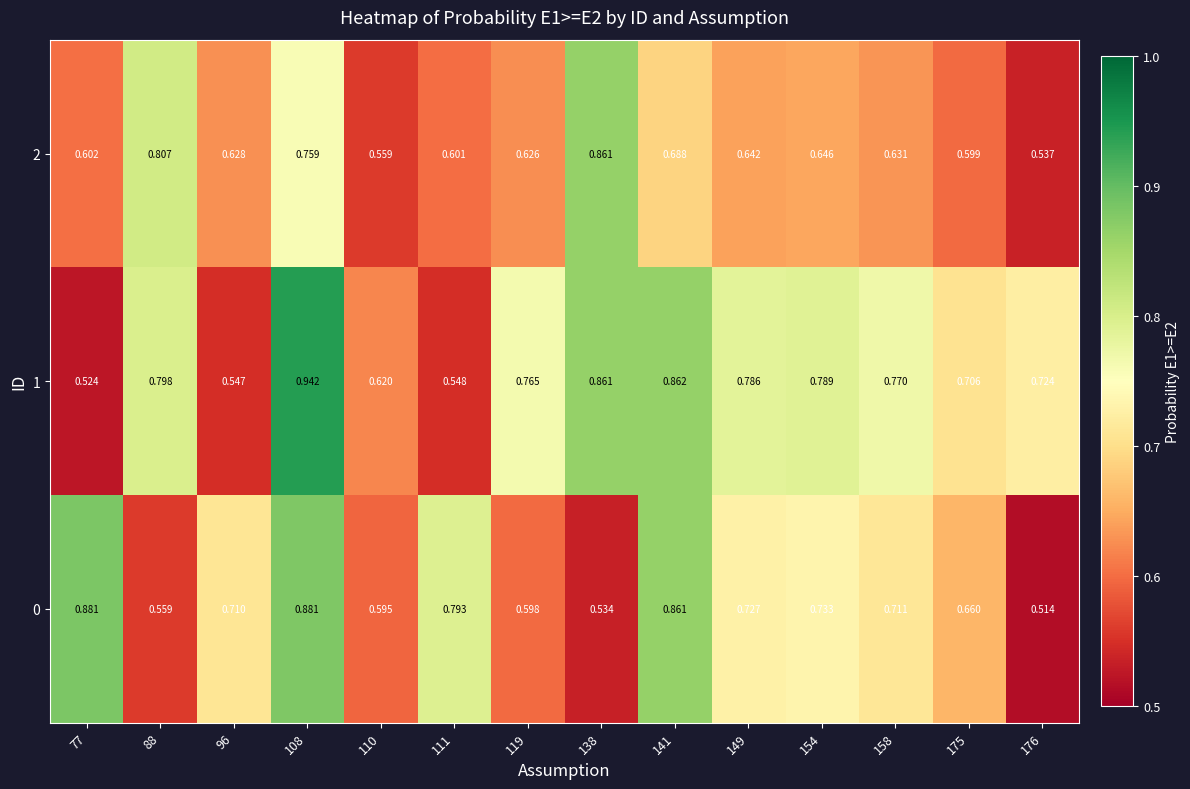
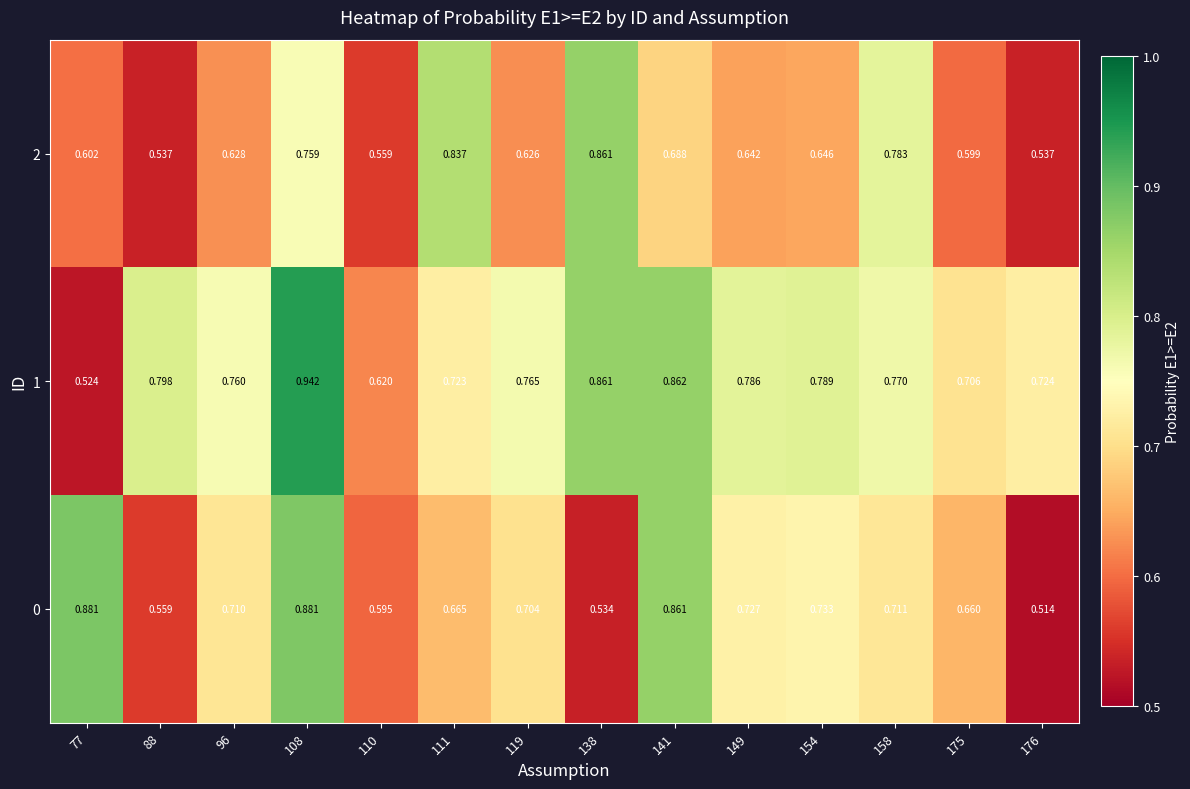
2, 88: 0.807 -> 0.537
2, 111: 0.601 -> 0.837
2, 158: 0.631 -> 0.783
1, 96: 0.547 -> 0.760
1, 111: 0.548 -> 0.723
0, 111: 0.793 -> 0.665
0, 119: 0.598 -> 0.704
